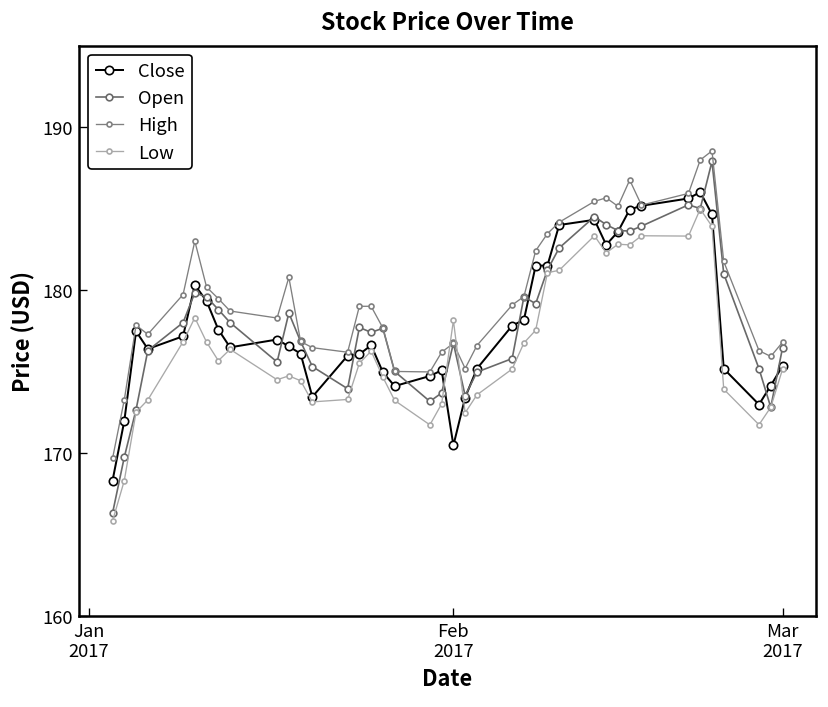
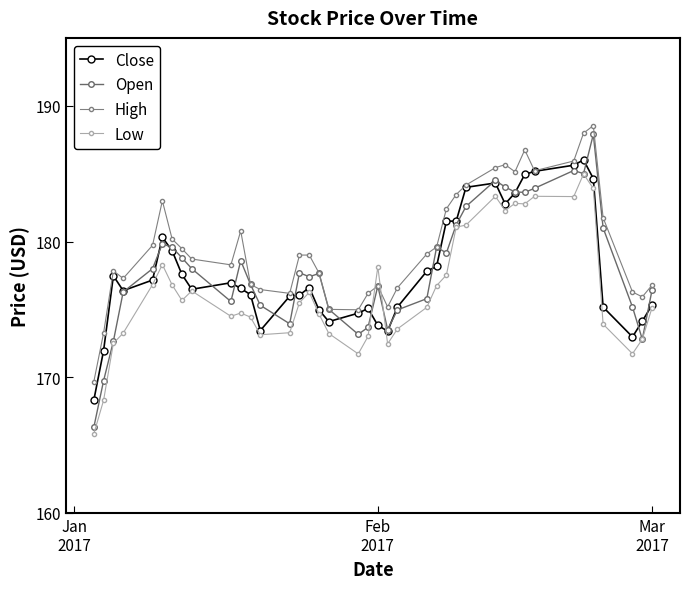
Close, Feb 2017: 170.5 -> 173.8
